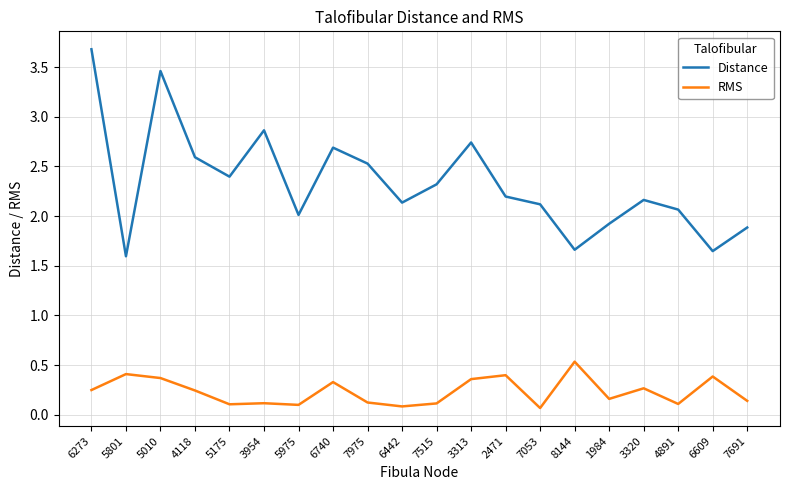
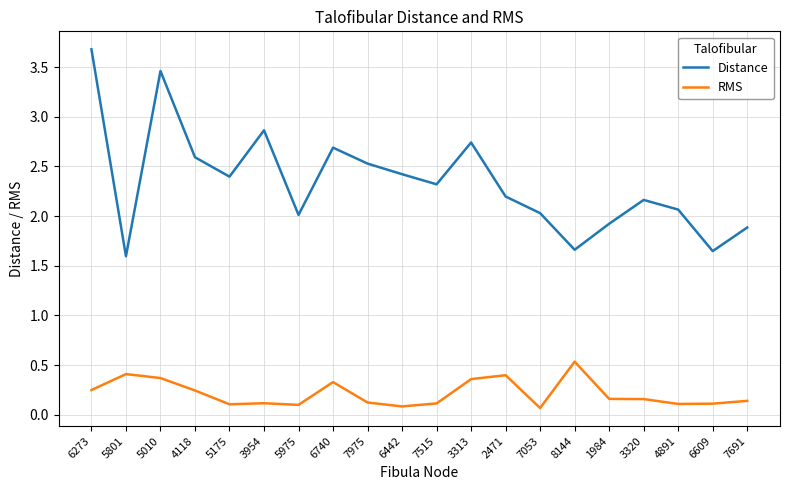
Distance, 6442: 2.1 -> 2.4
Distance, 7053: 2.1 -> 2.0
RMS, 3320: 0.3 -> 0.2
RMS, 6609: 0.4 -> 0.1
